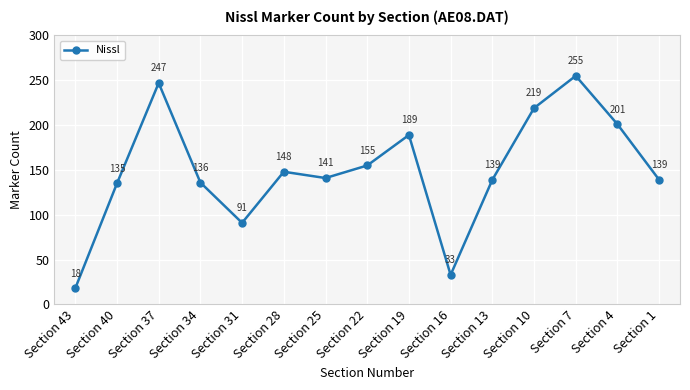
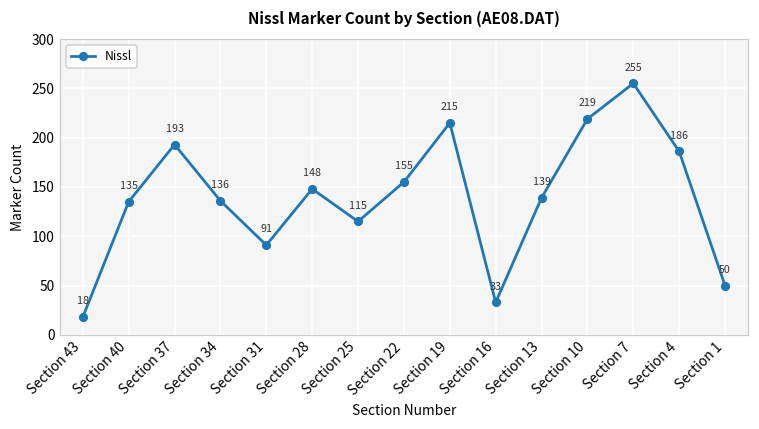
Section 37: 247 -> 193
Section 25: 141 -> 115
Section 19: 189 -> 215
Section 4: 201 -> 186
Section 1: 139 -> 50
